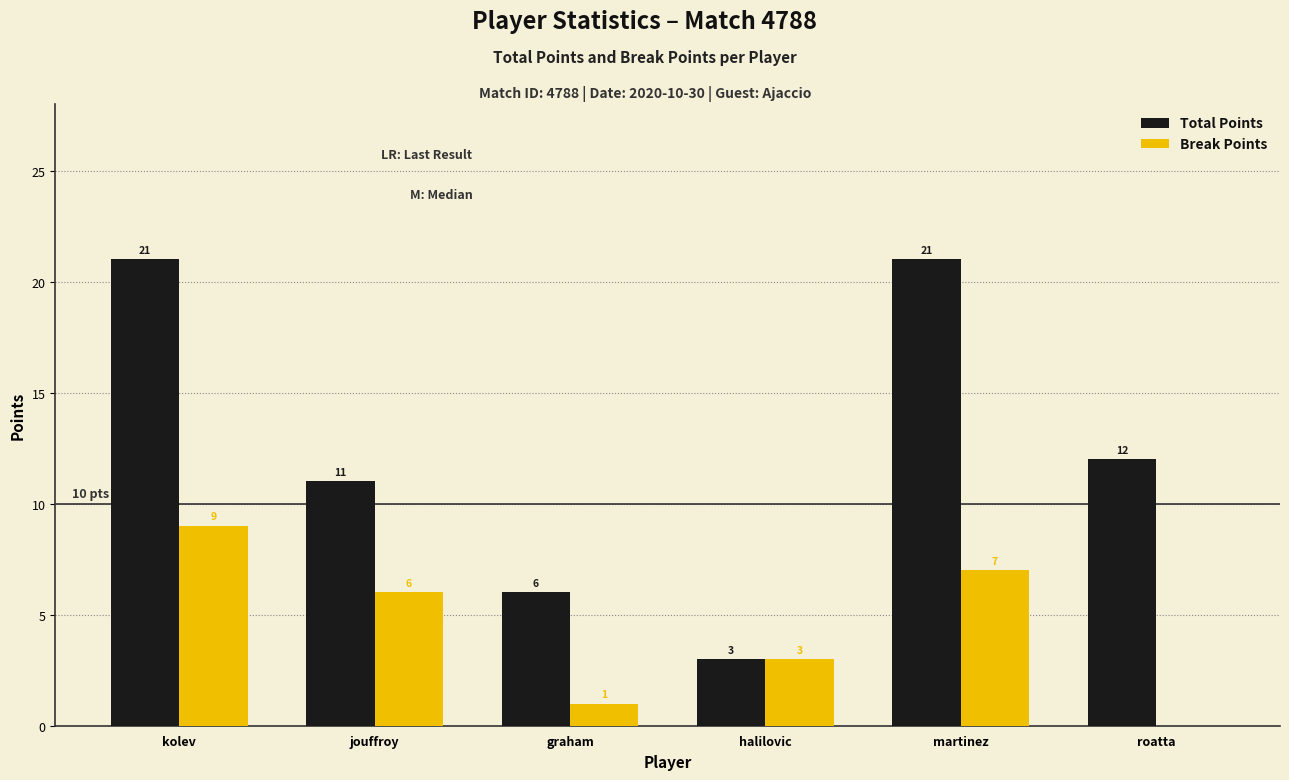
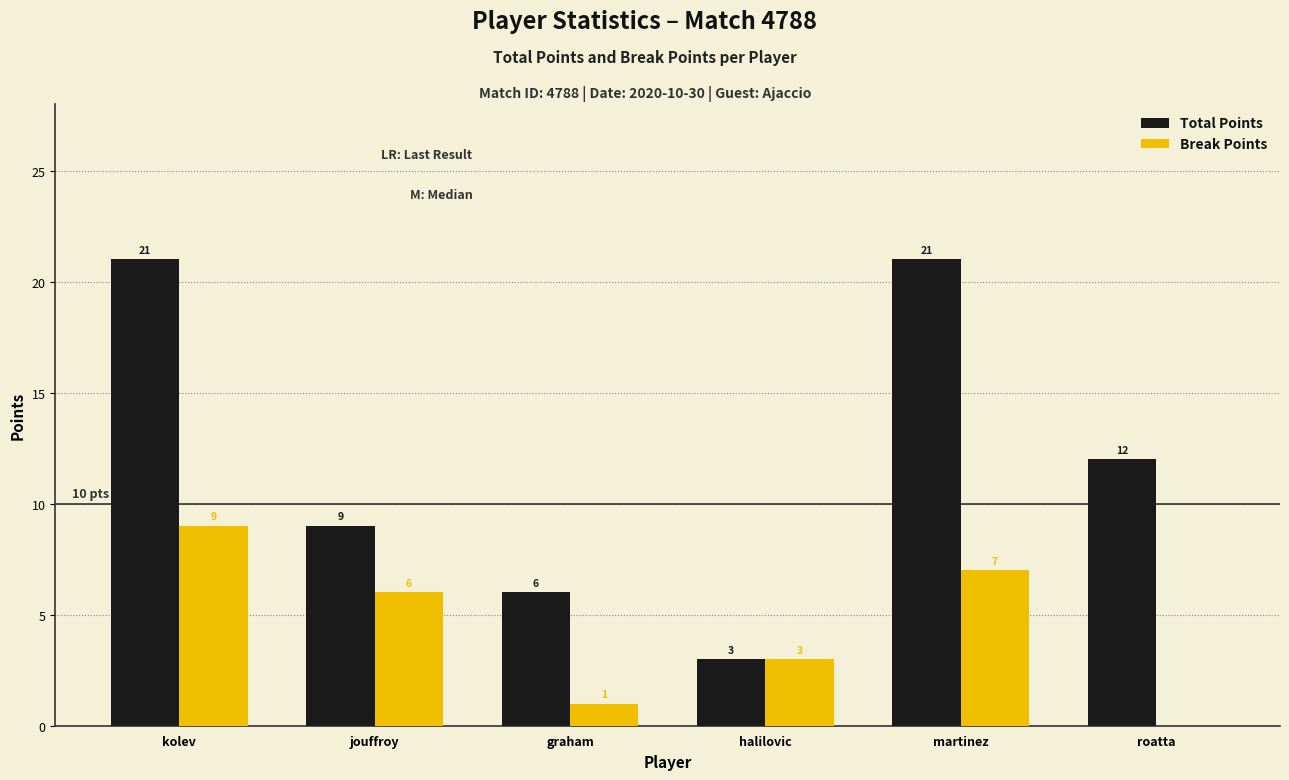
Total Points, jouffroy: 11 -> 9
